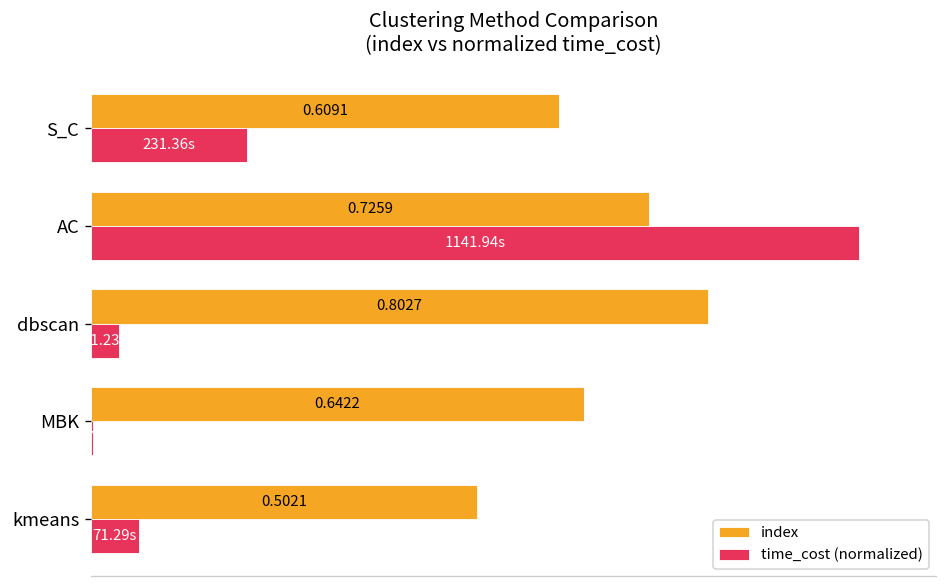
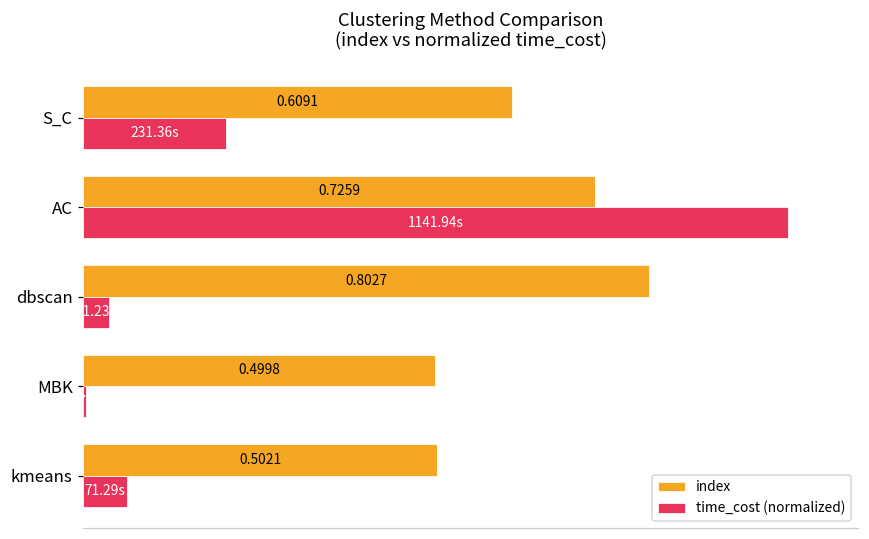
index, MBK: 0.6422 -> 0.4998
